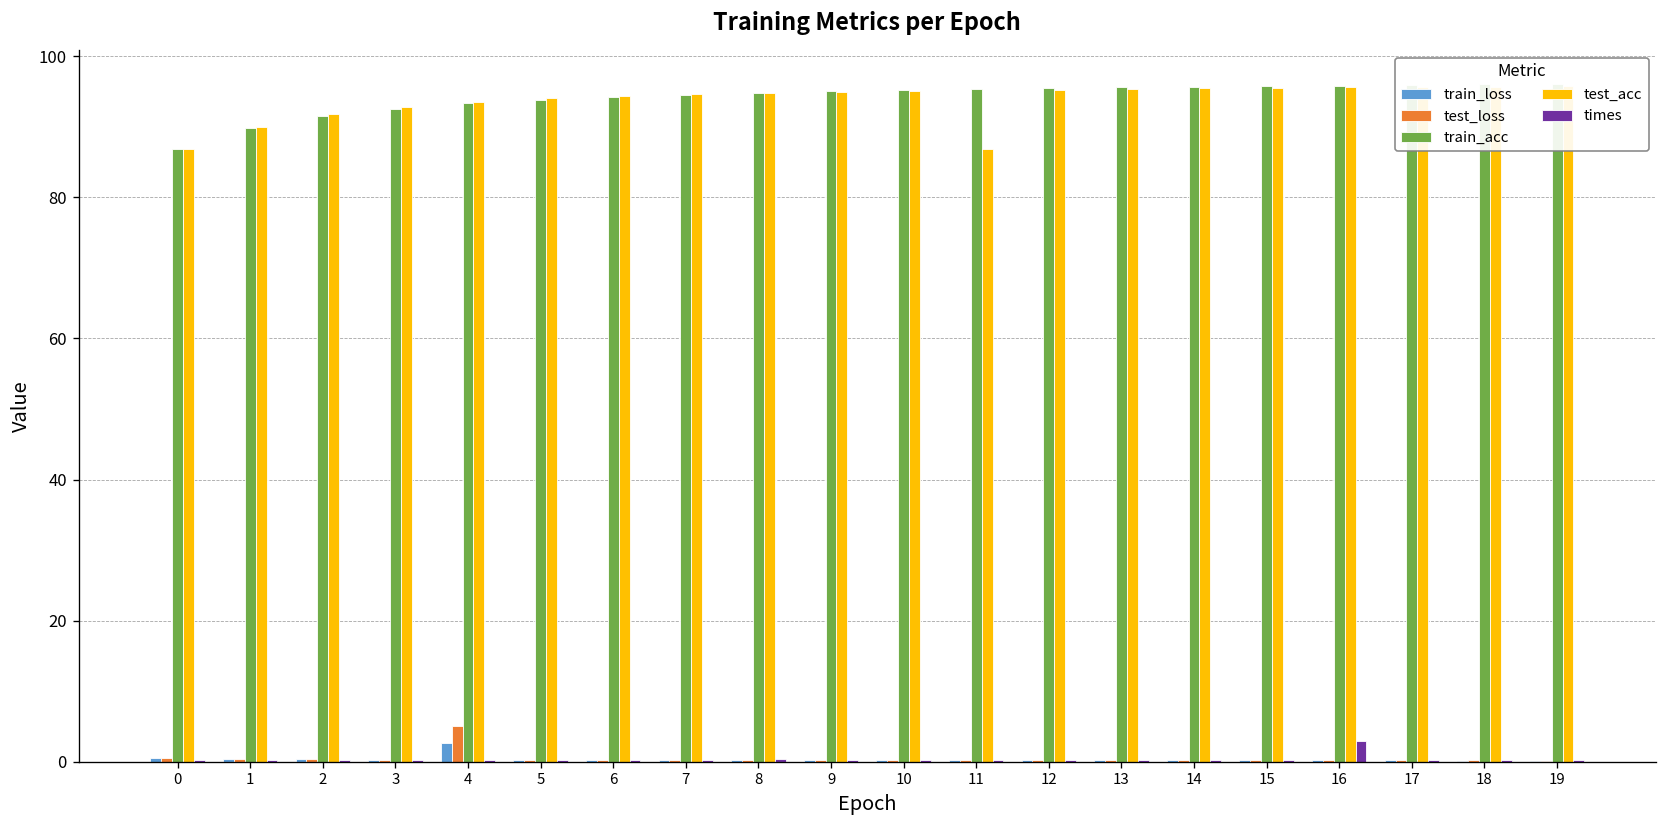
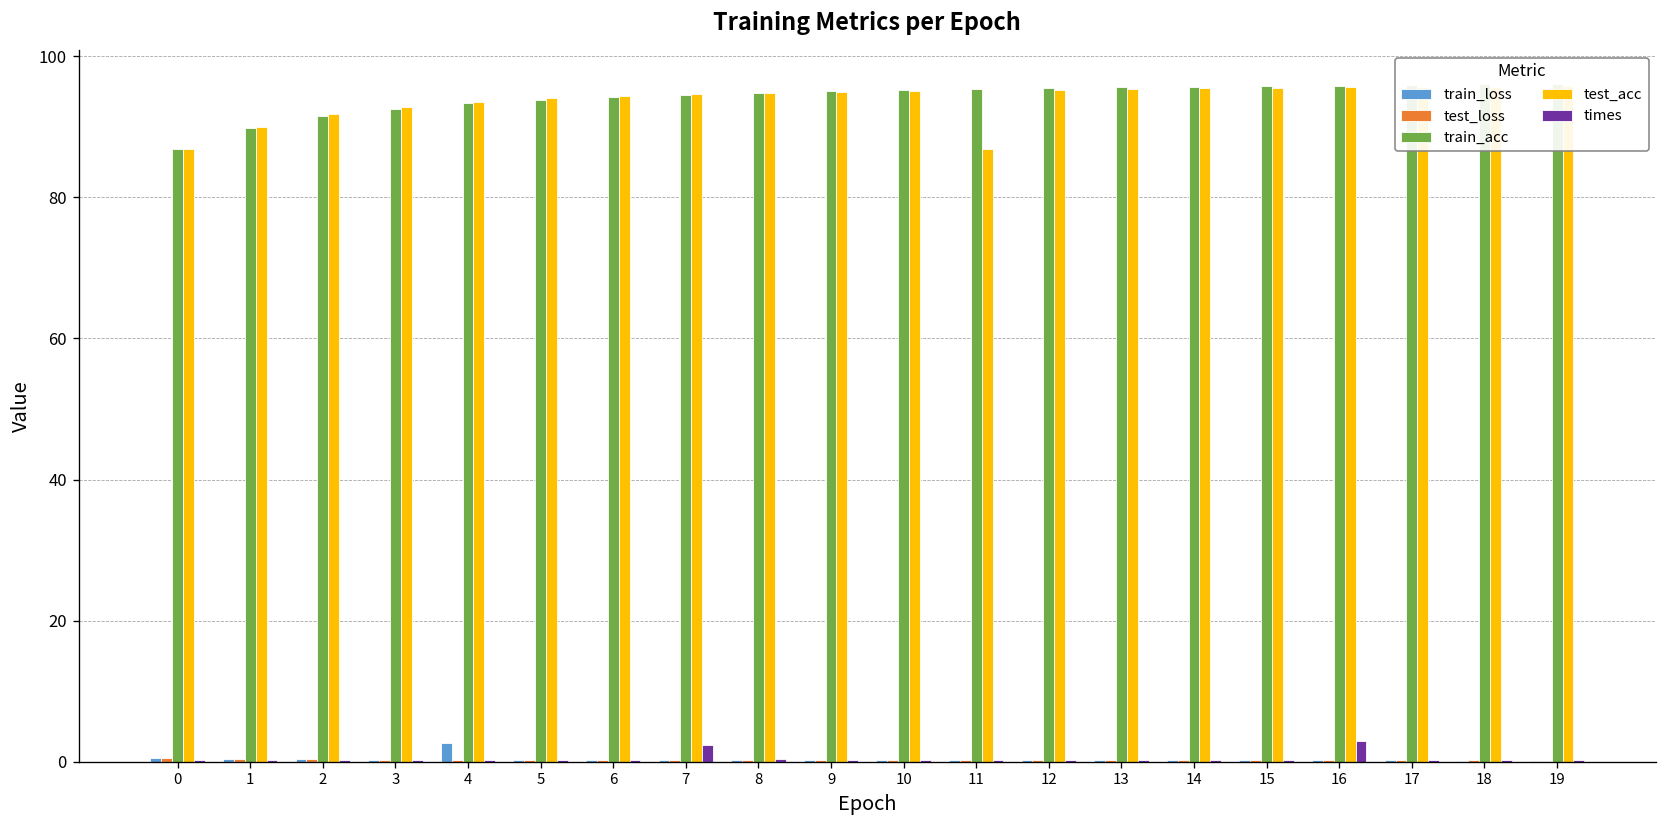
test_loss, 4: 5 -> 0
times, 7: 0 -> 2
